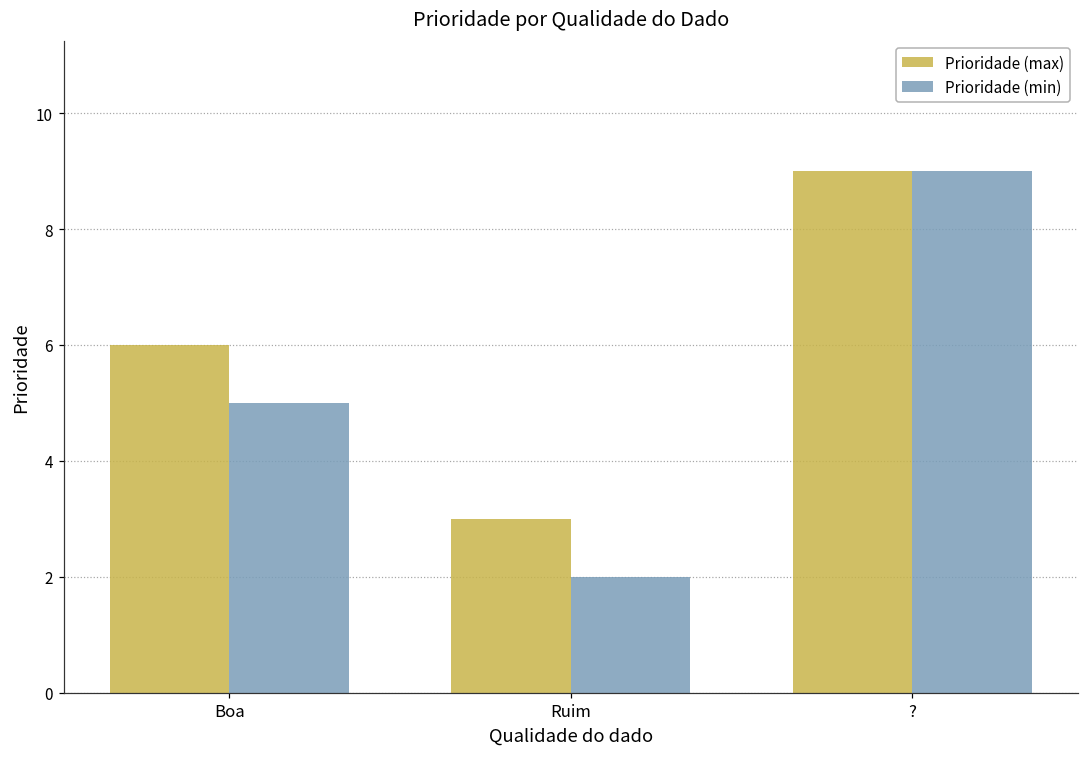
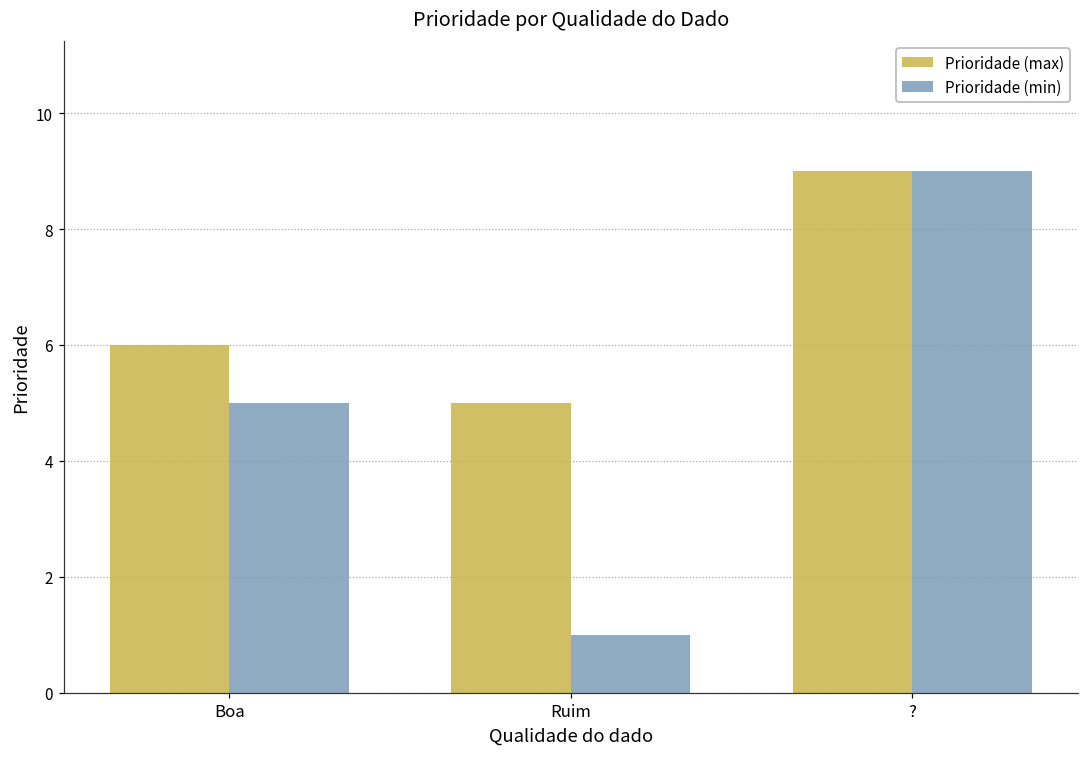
Prioridade (max), Ruim: 3 -> 5
Prioridade (min), Ruim: 2 -> 1
